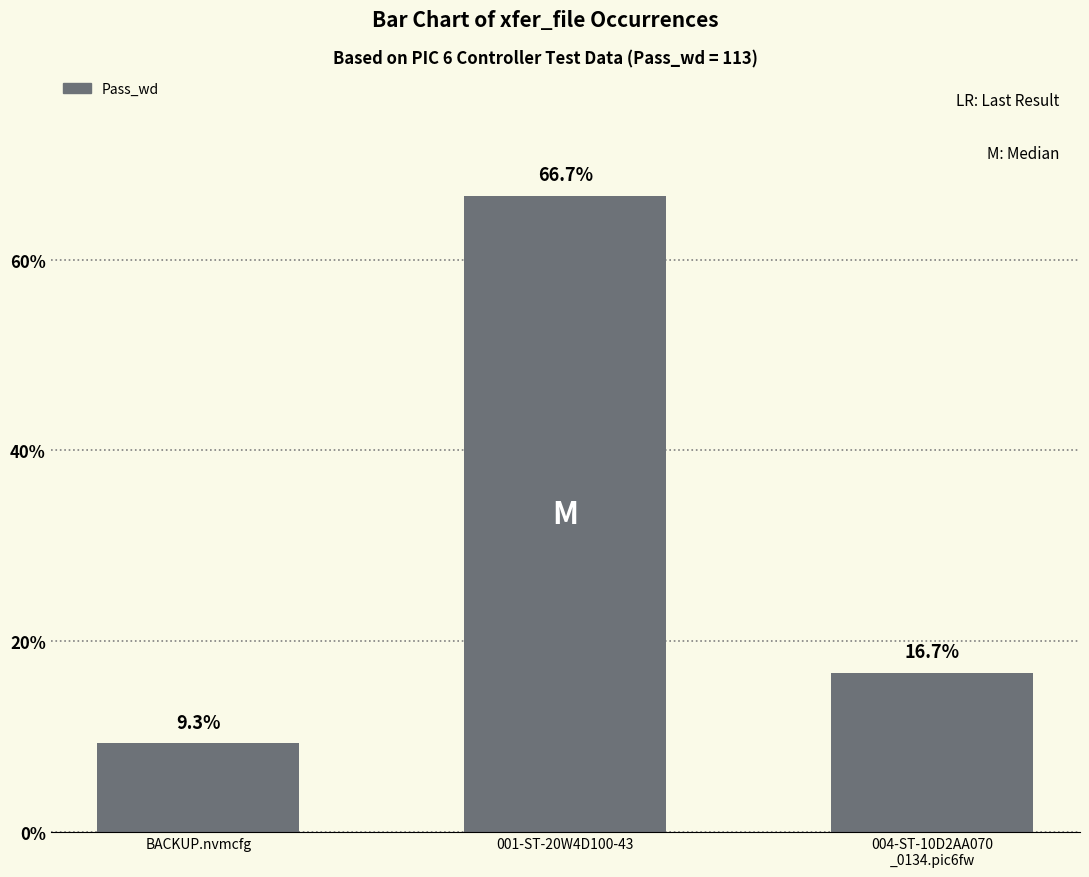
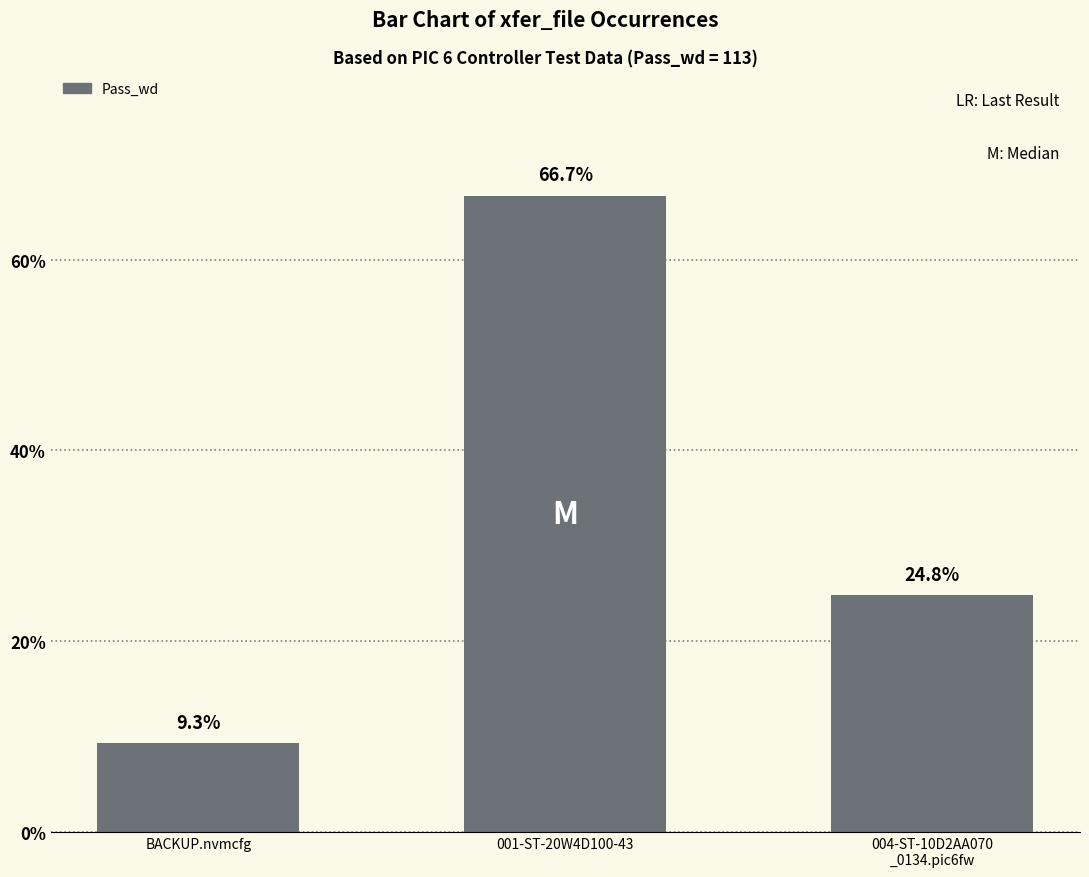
004-ST-10D2AA070 _0134.pic6fw: 16.7% -> 24.8%
